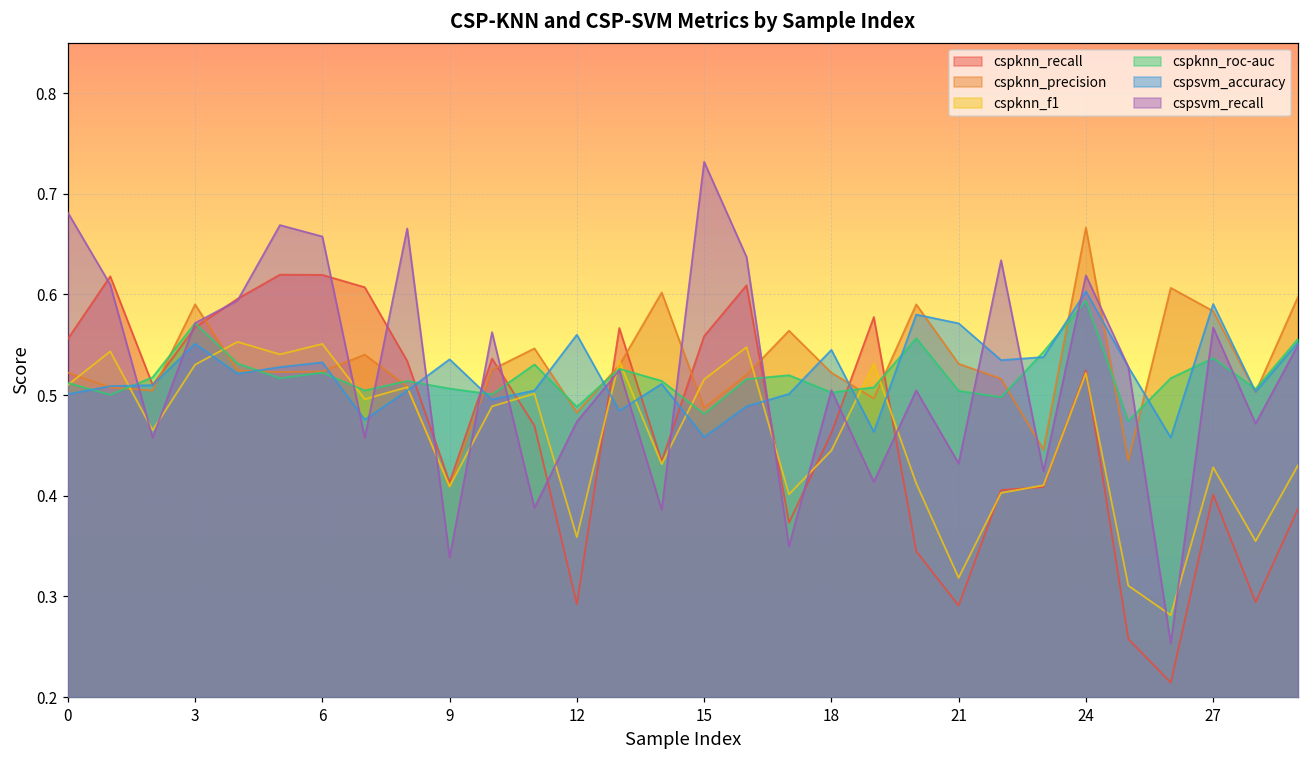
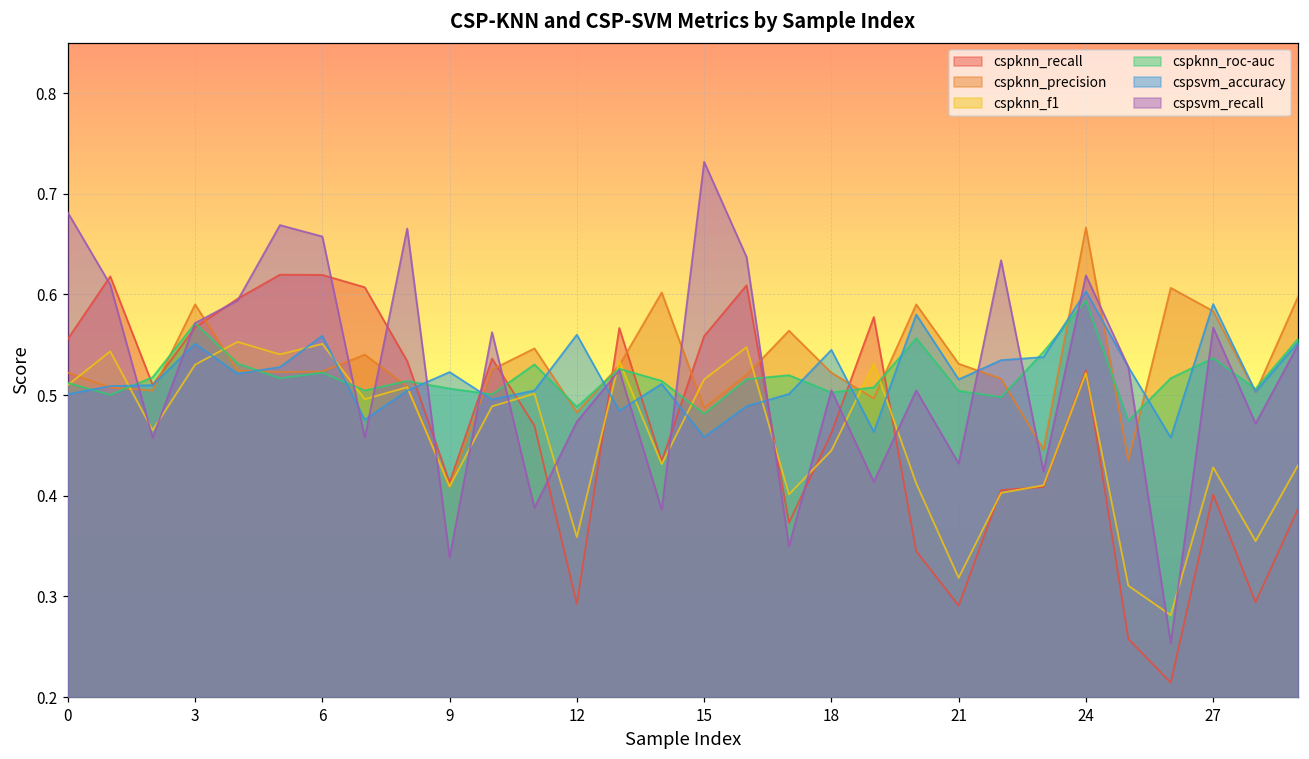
cspsvm_accuracy, 6: 0.53 -> 0.56
cspsvm_accuracy, 9: 0.54 -> 0.52
cspsvm_accuracy, 21: 0.57 -> 0.52
